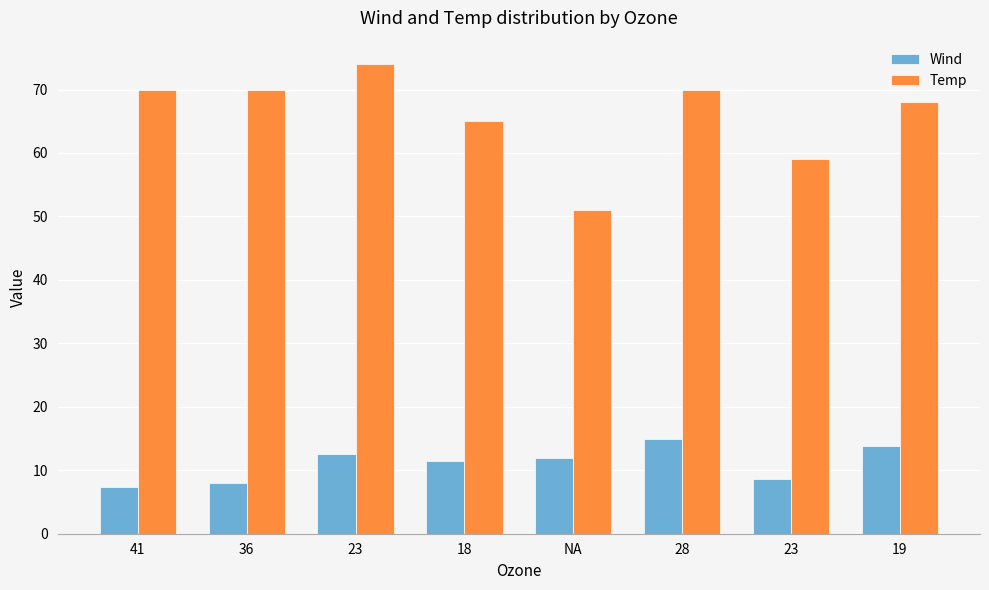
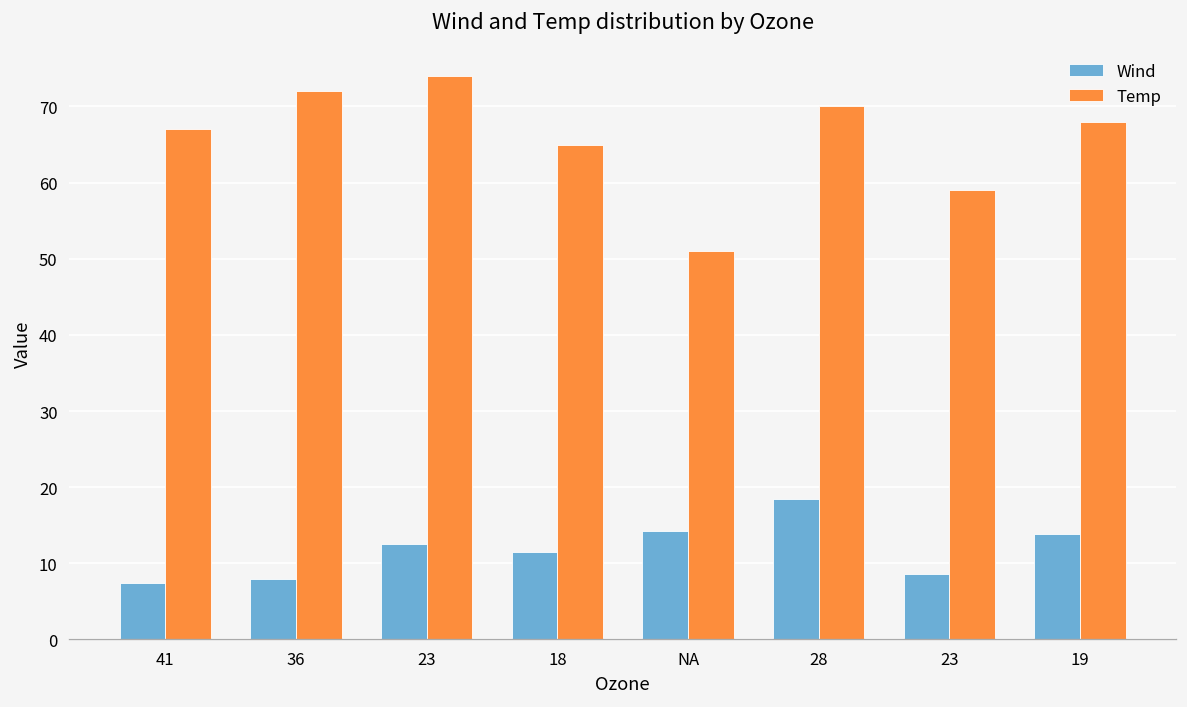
Temp, 41: 70 -> 67
Temp, 36: 70 -> 72
Wind, NA: 12 -> 14
Wind, 28: 15 -> 19
